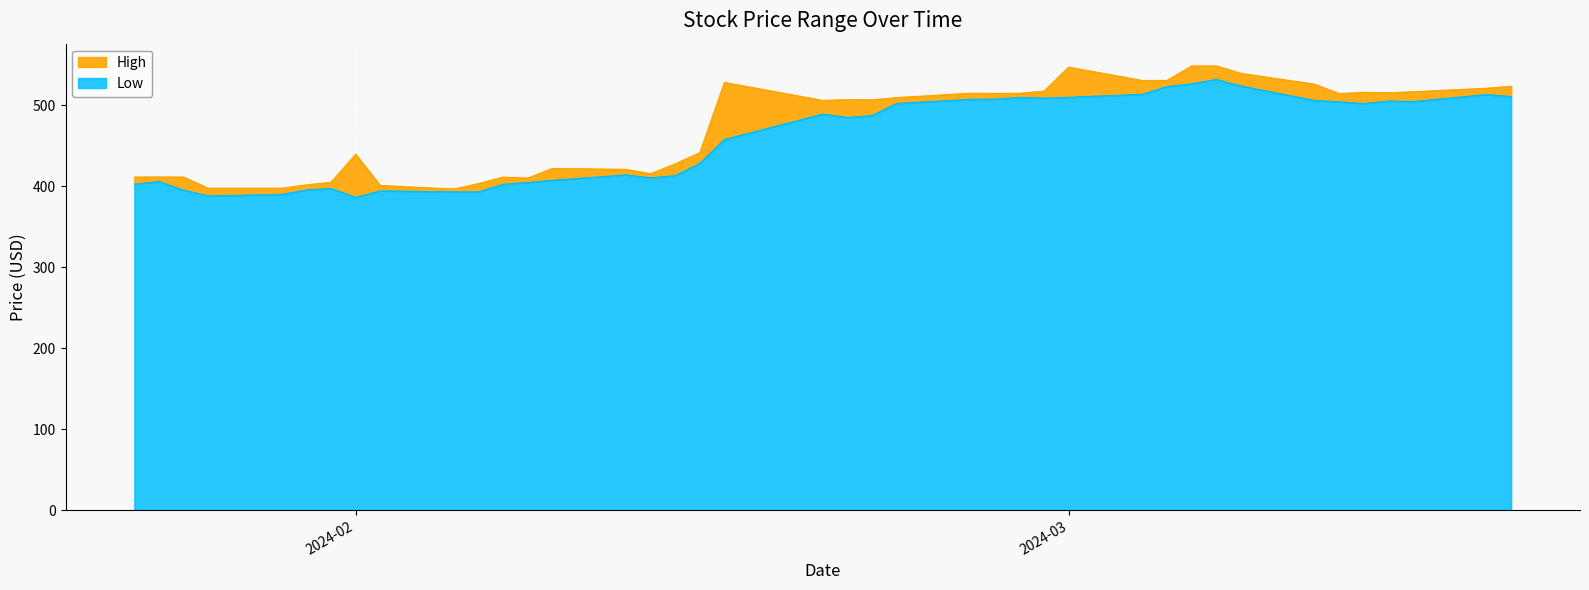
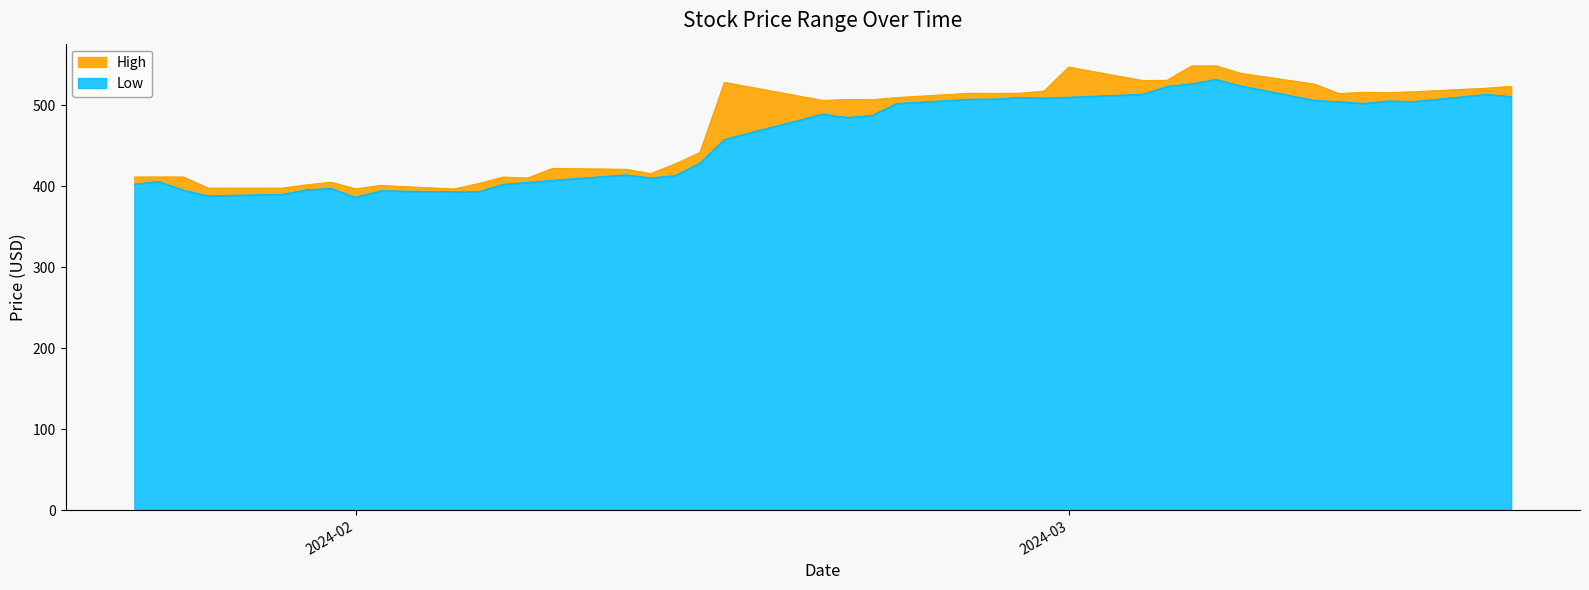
High, 2024-02: 440 -> 400
